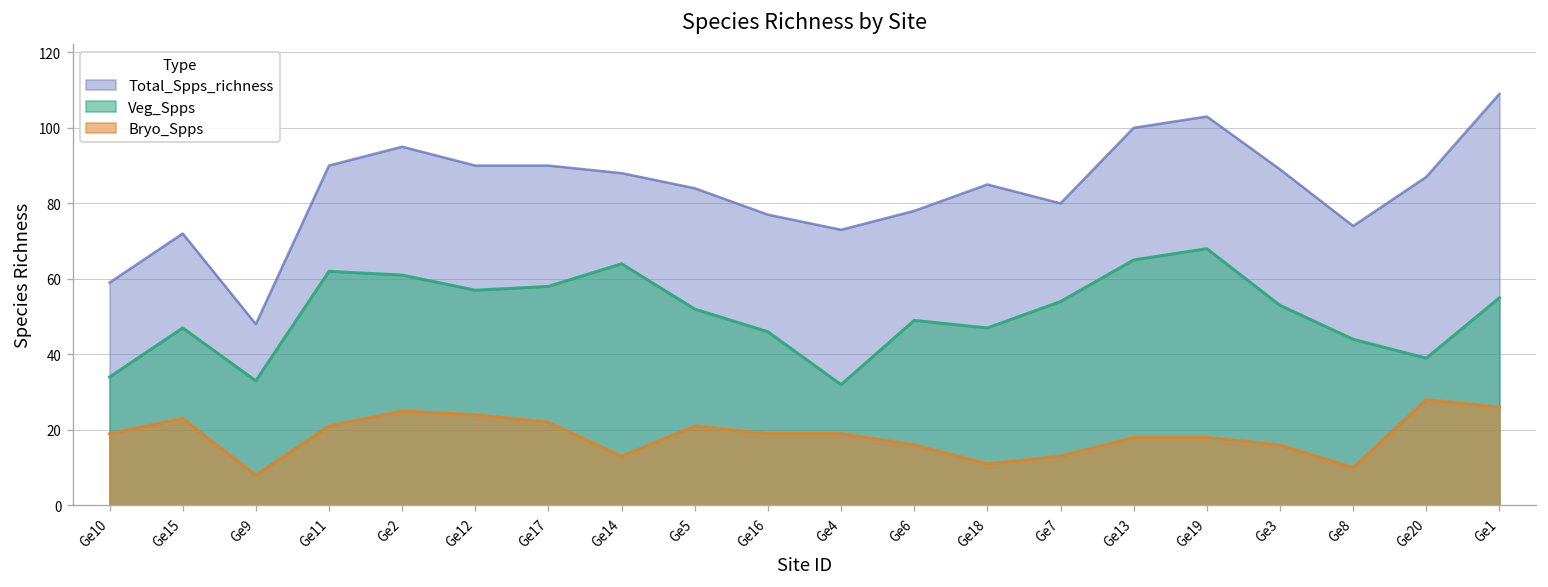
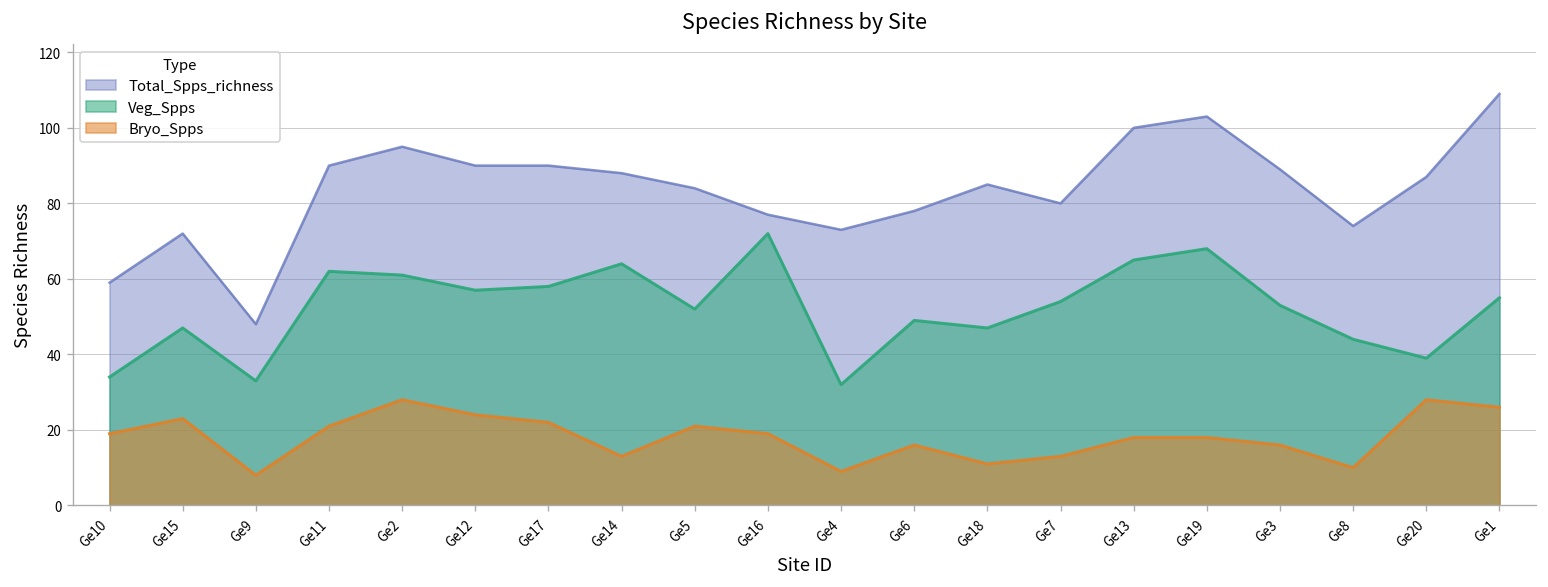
Bryo_Spps, Ge2: 25 -> 28
Veg_Spps, Ge16: 46 -> 72
Bryo_Spps, Ge4: 19 -> 9
